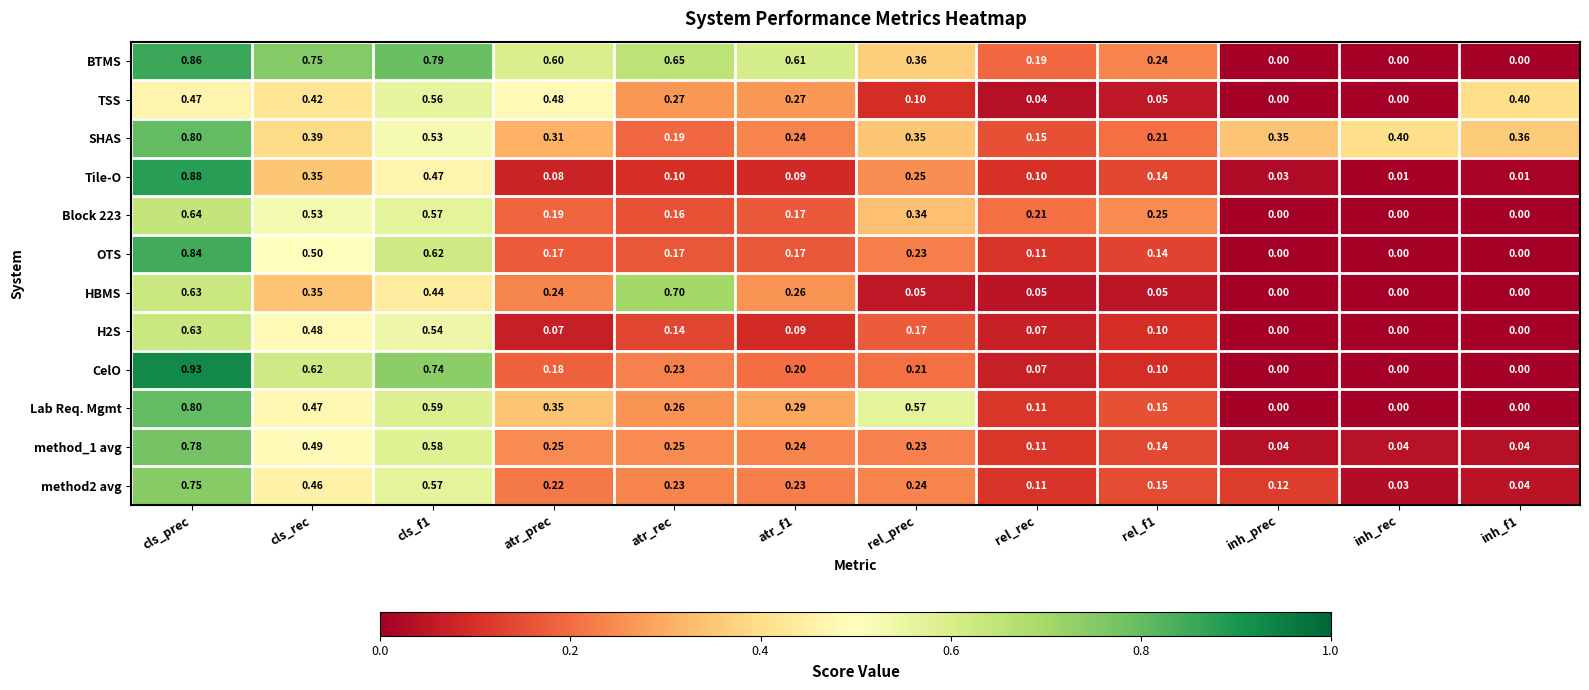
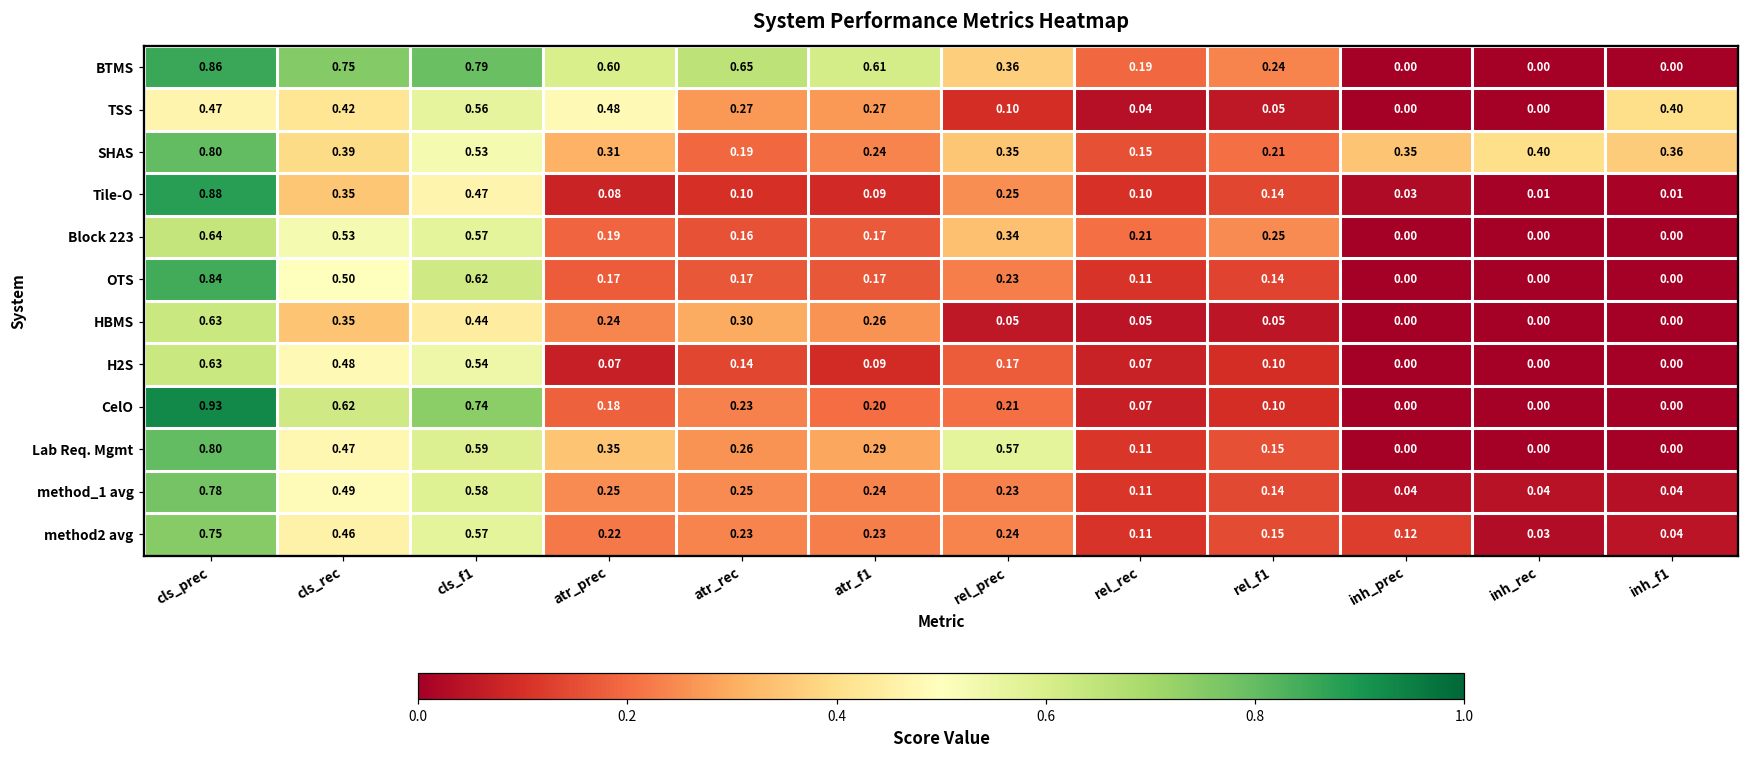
HBMS, atr_rec: 0.70 -> 0.30
